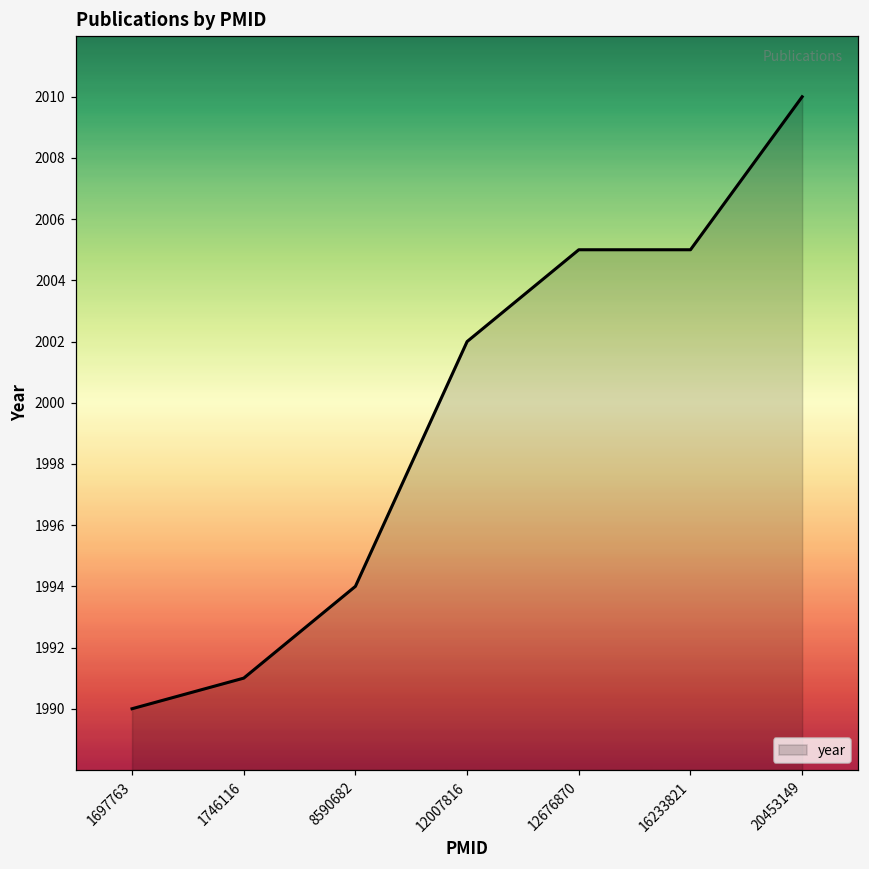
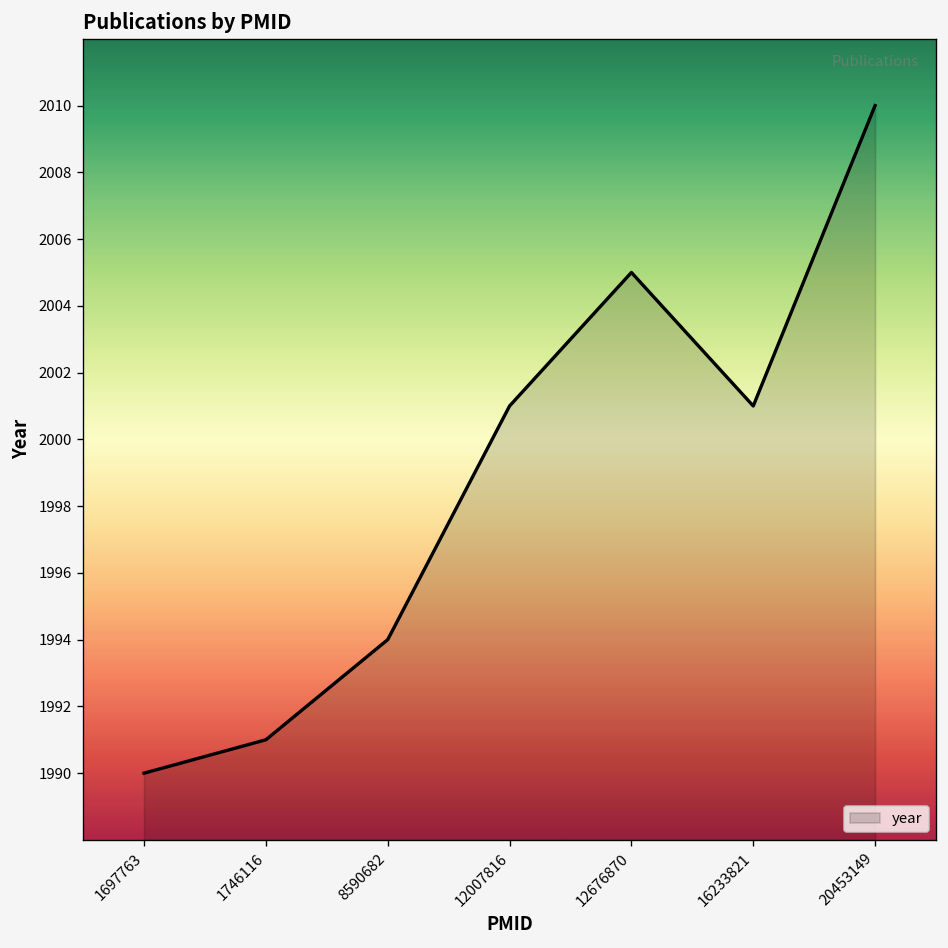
12007816: 2002 -> 2001
16233821: 2005 -> 2001
